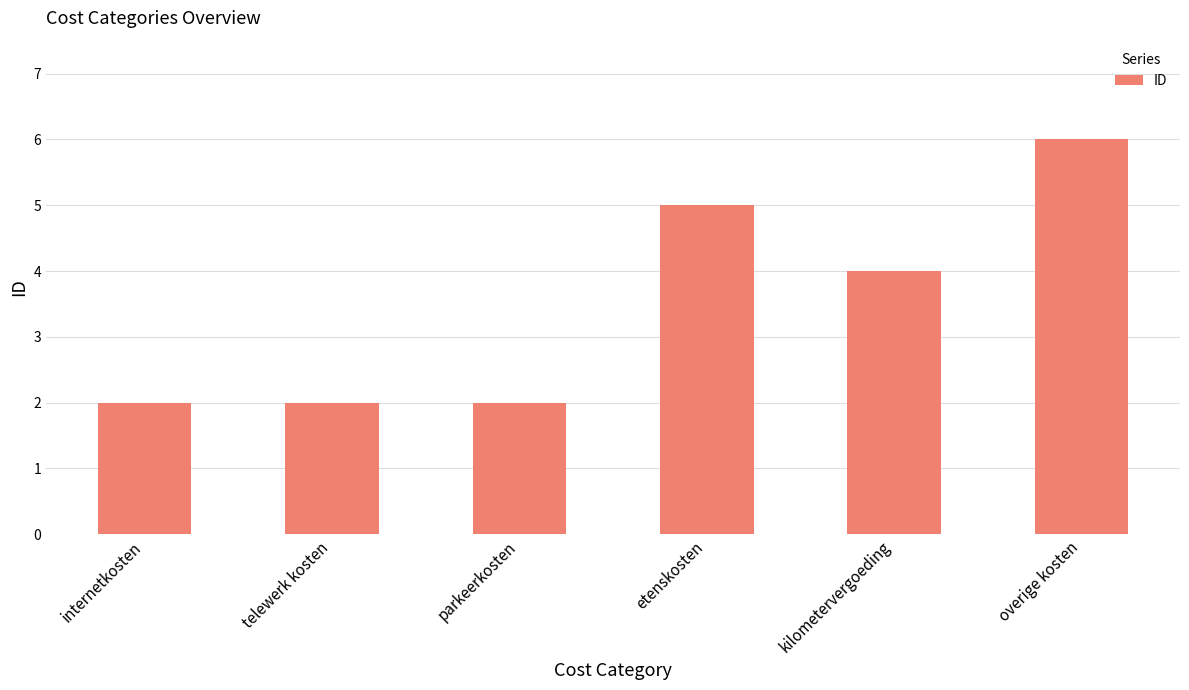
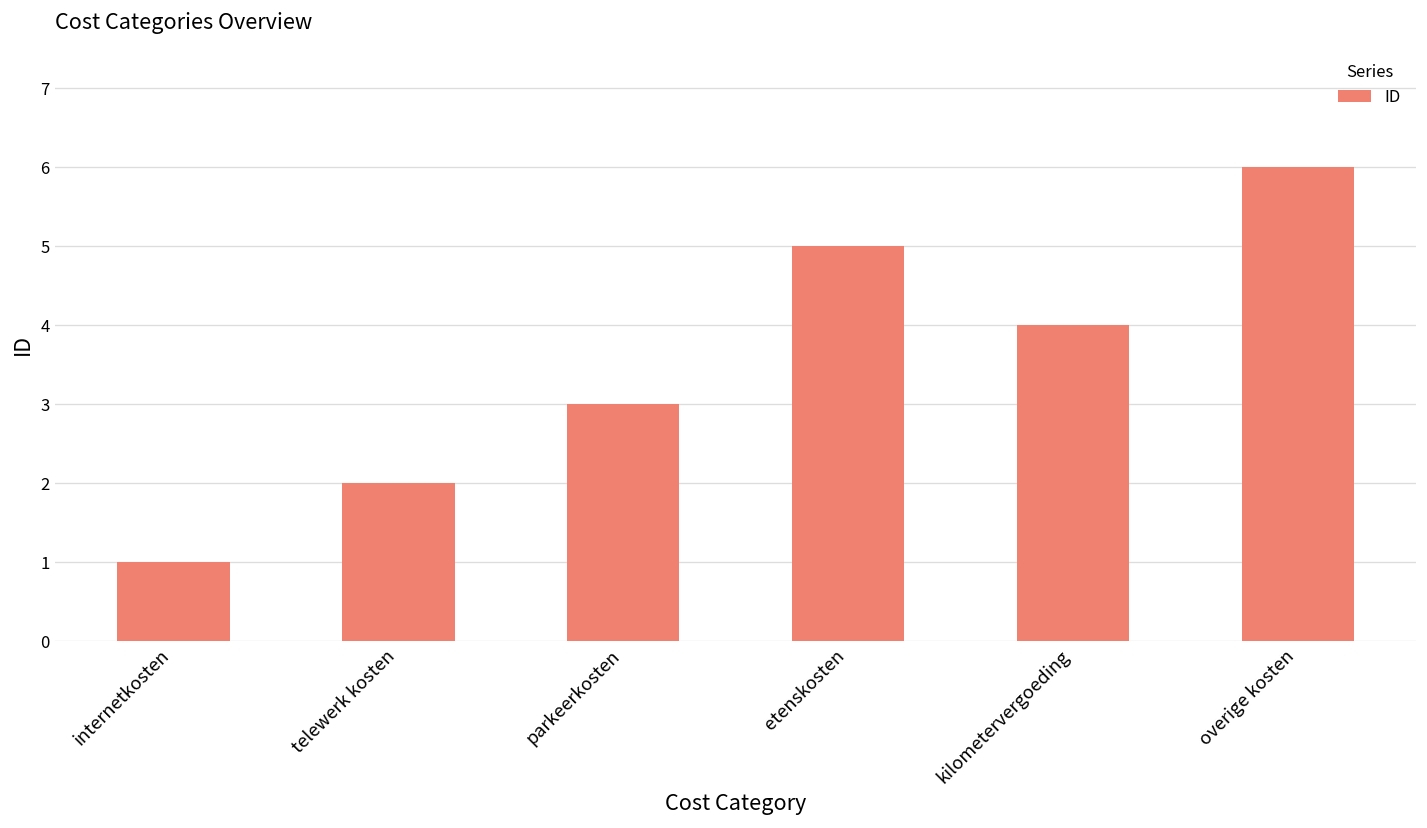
internetkosten: 2 -> 1
parkeerkosten: 2 -> 3
